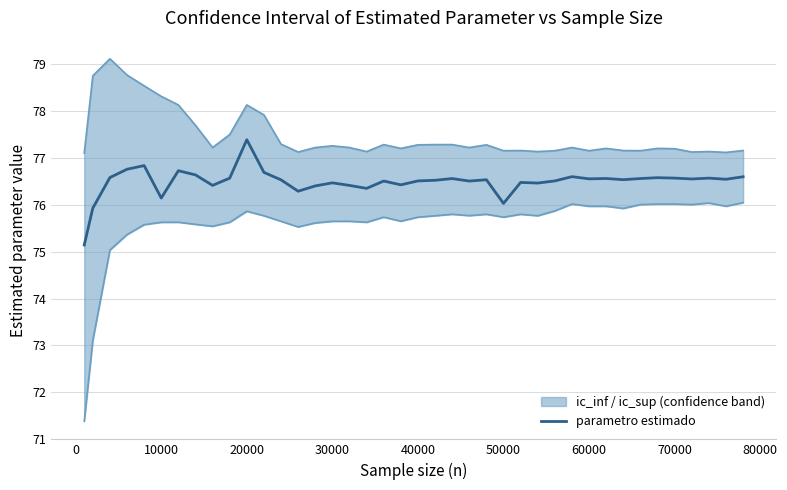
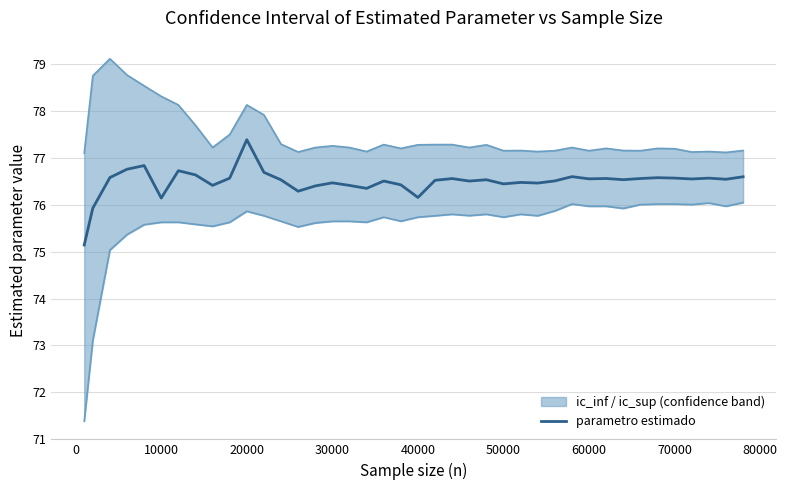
parametro estimado, 40000: 76.5 -> 76.2
parametro estimado, 50000: 76.0 -> 76.4
